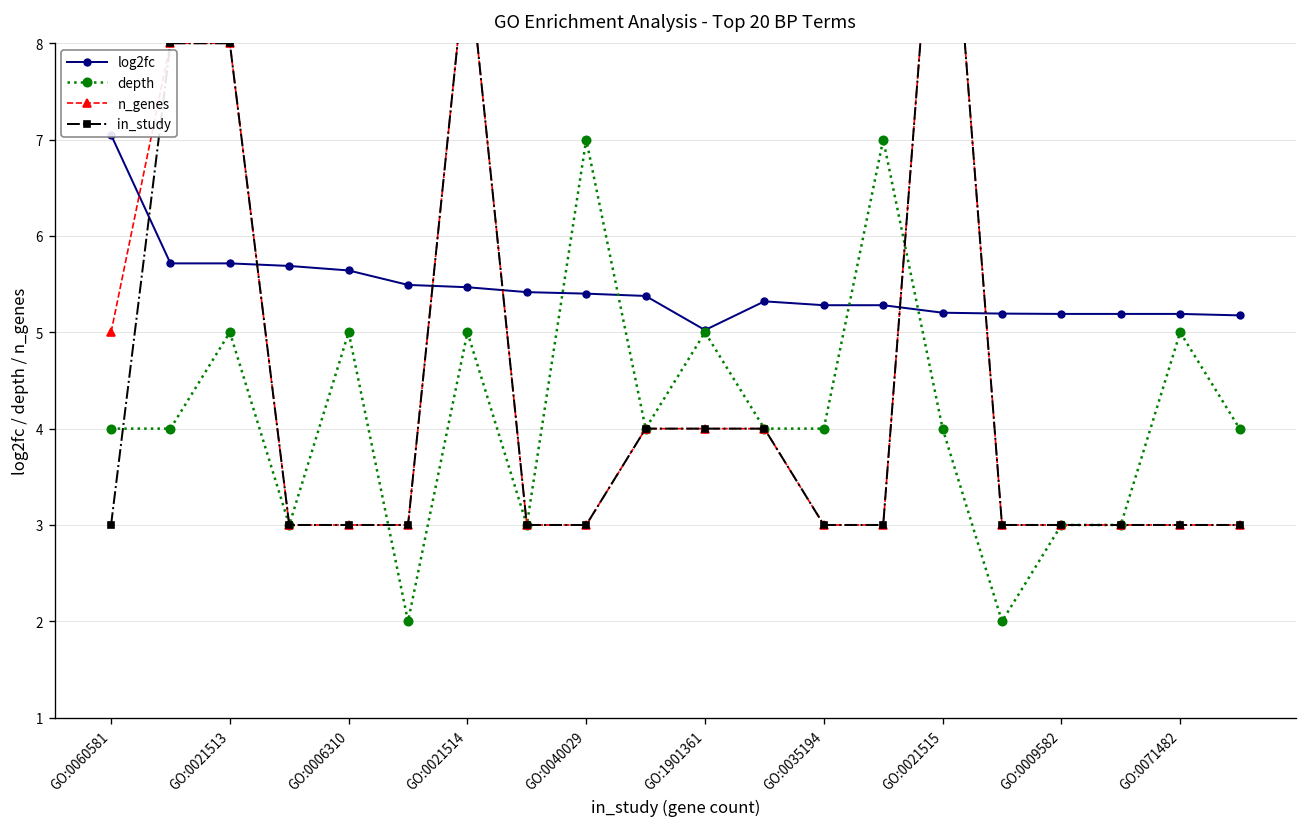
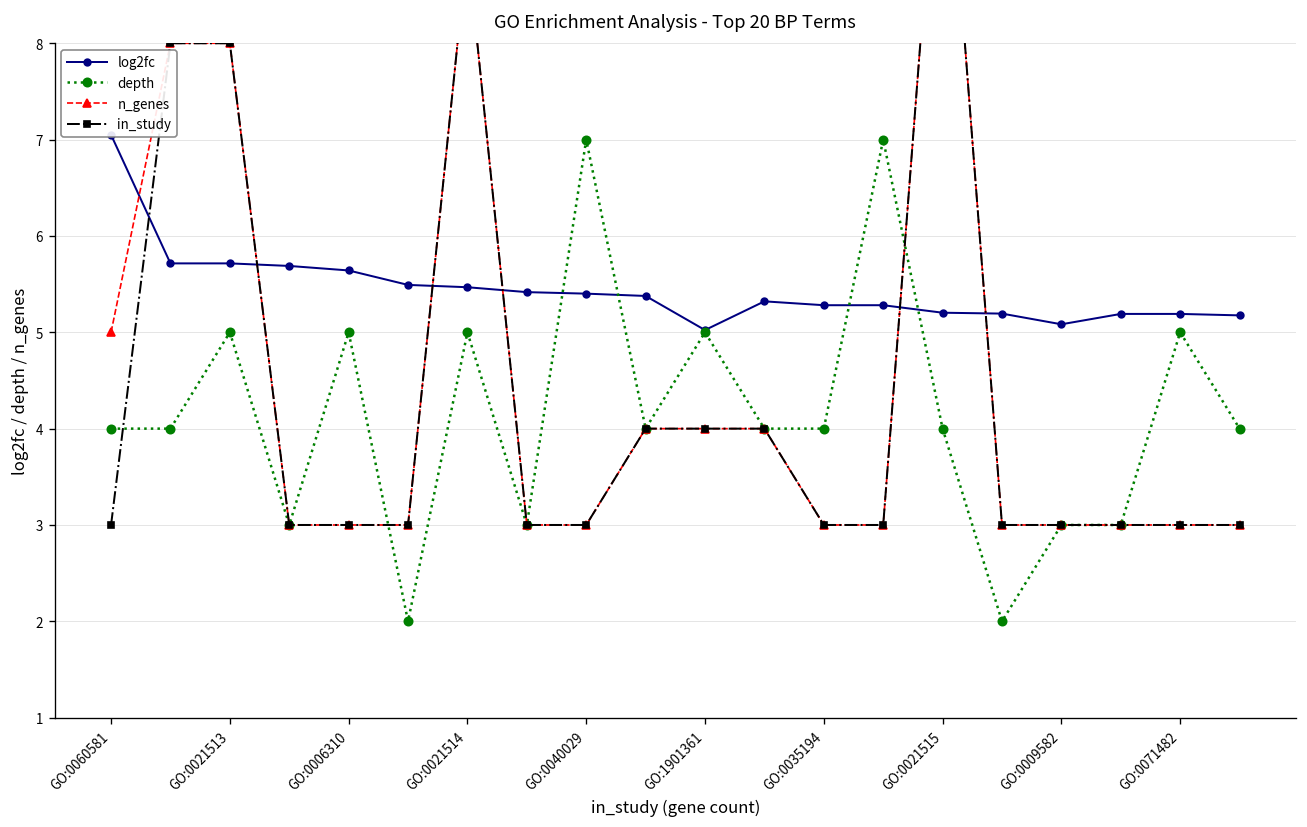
log2fc, GO:0009582: 5.2 -> 5.1
